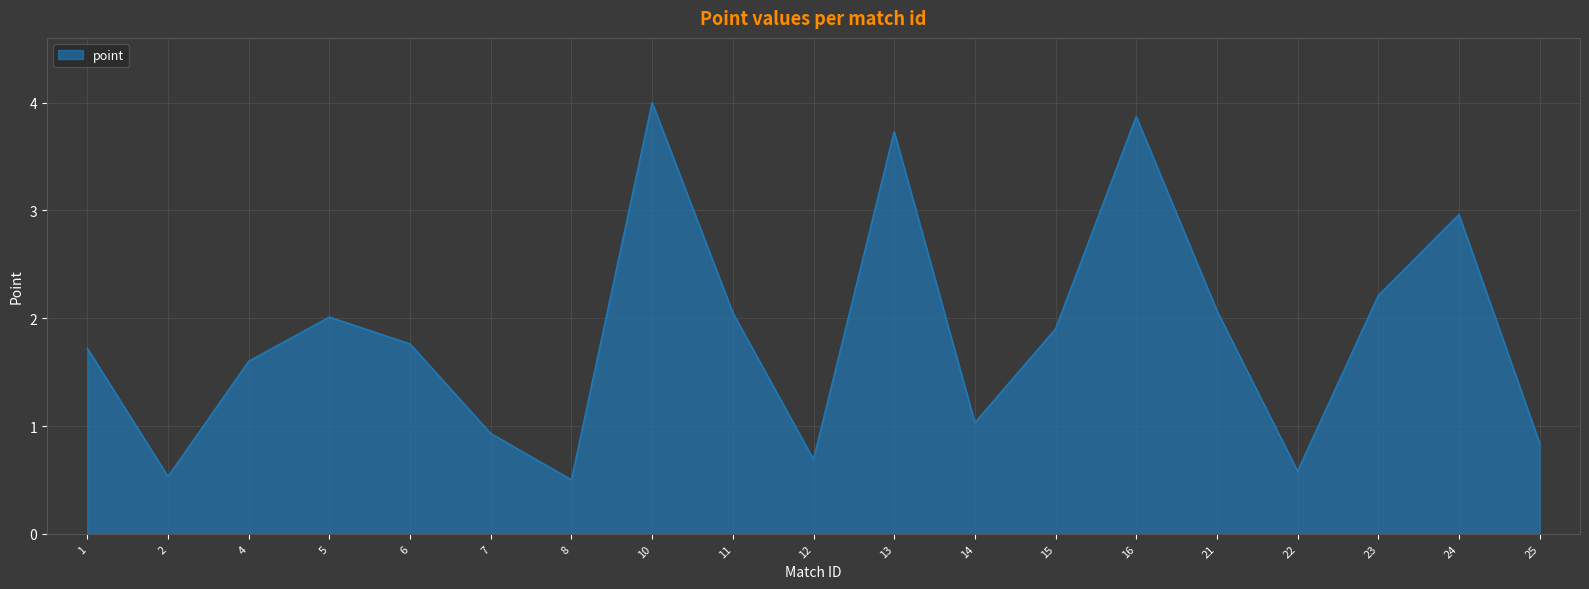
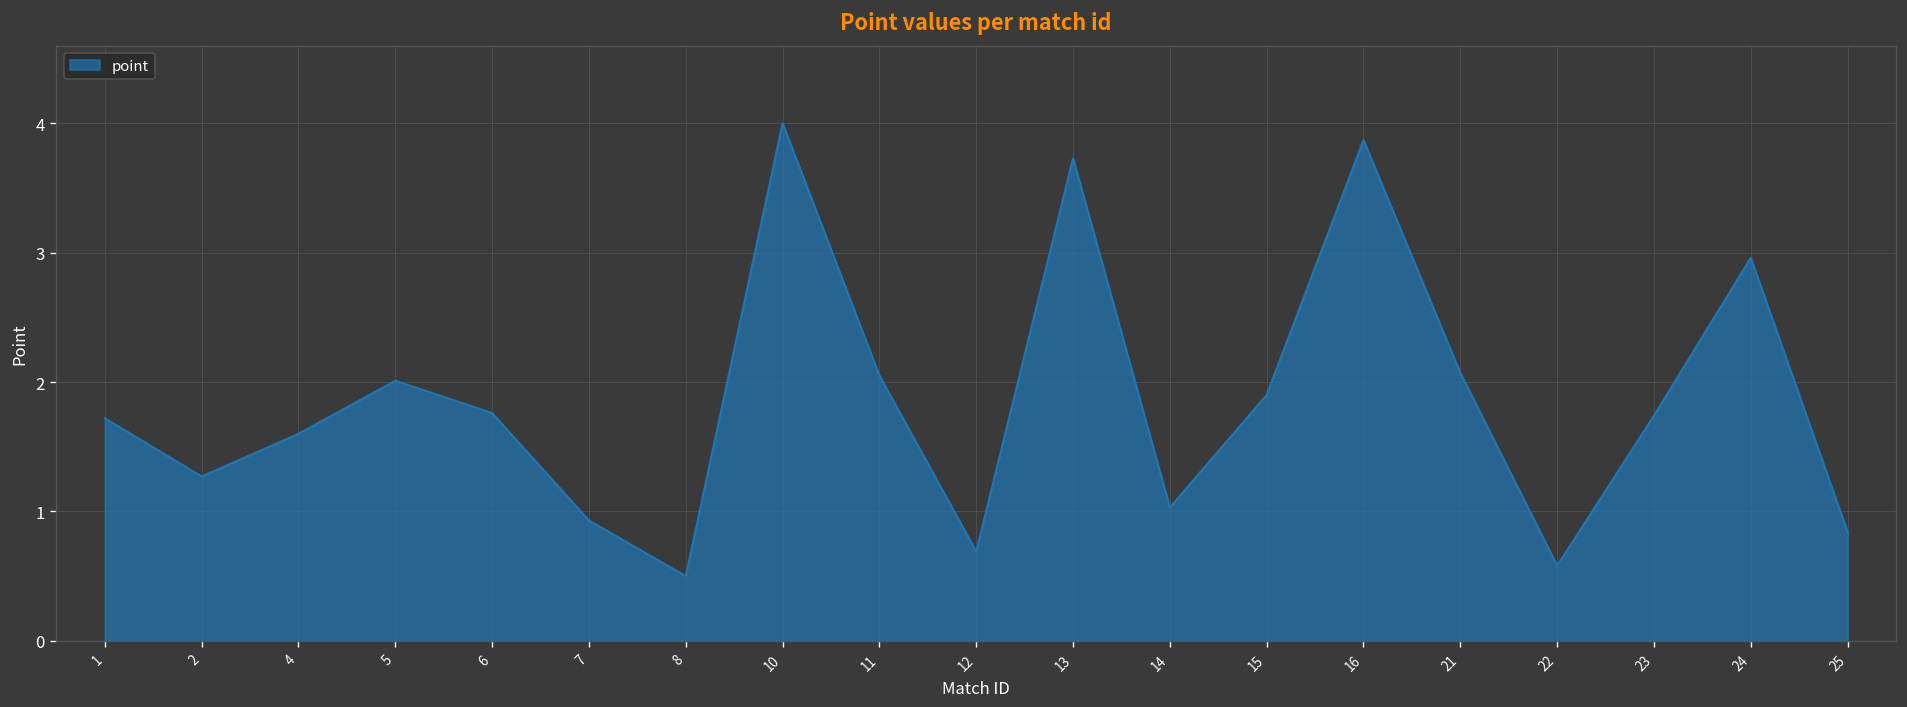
2: 0.53 -> 1.27
23: 2.21 -> 1.74
